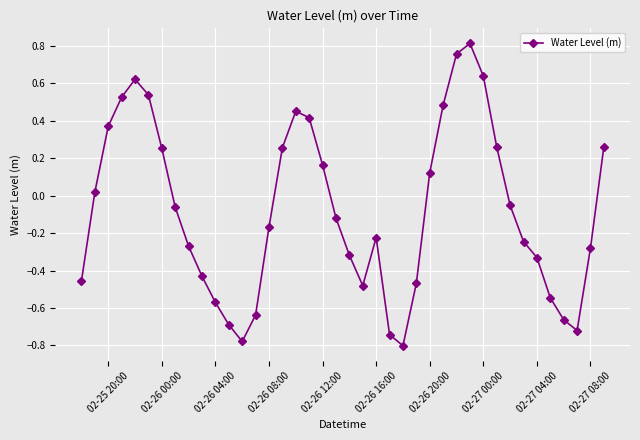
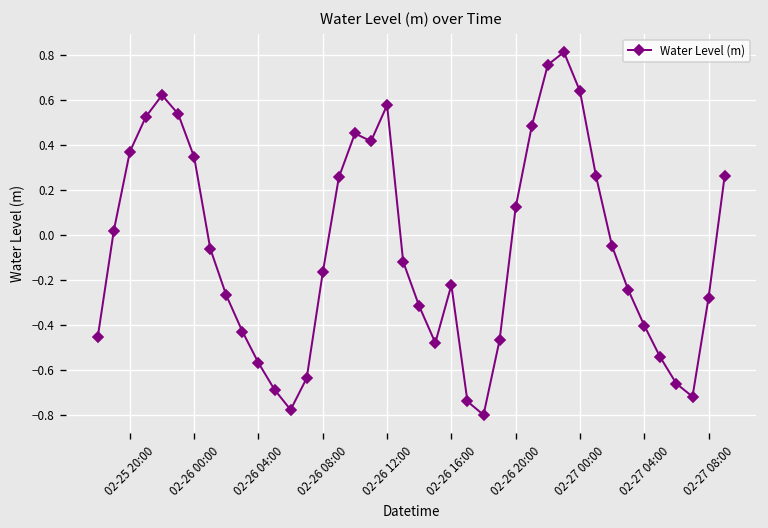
02-26 00:00: 0.25 -> 0.34
02-26 12:00: 0.16 -> 0.58
02-27 04:00: -0.33 -> -0.40
